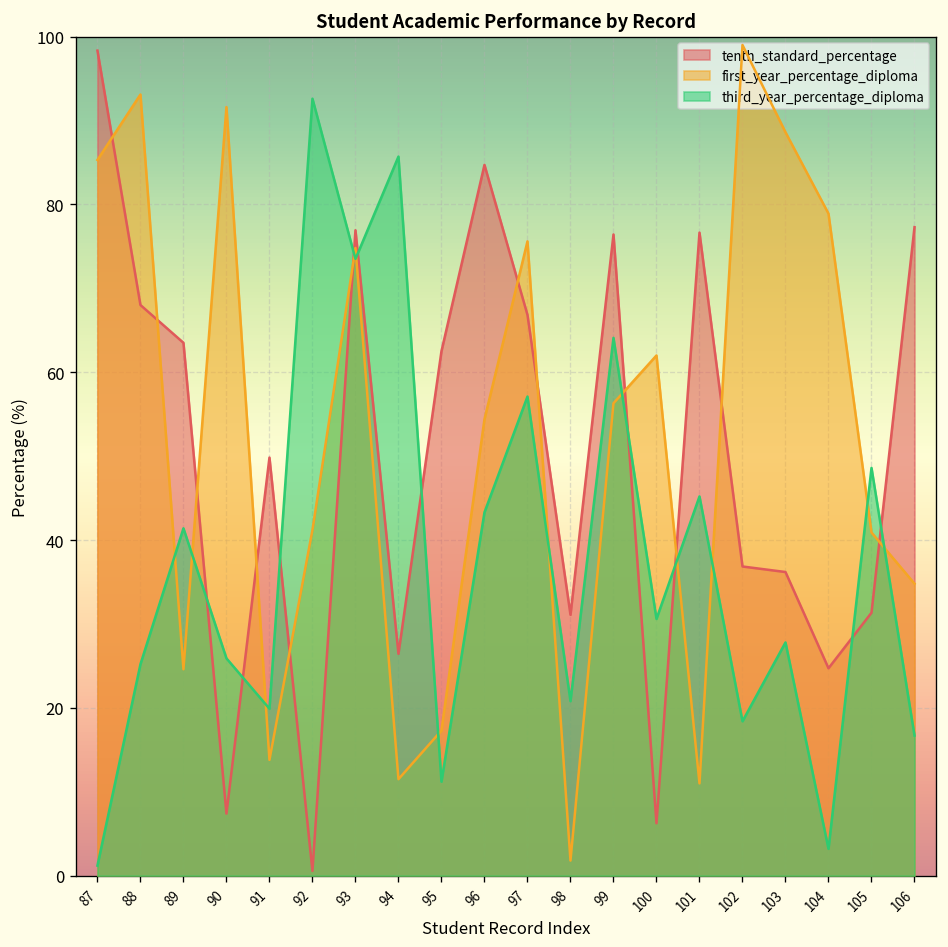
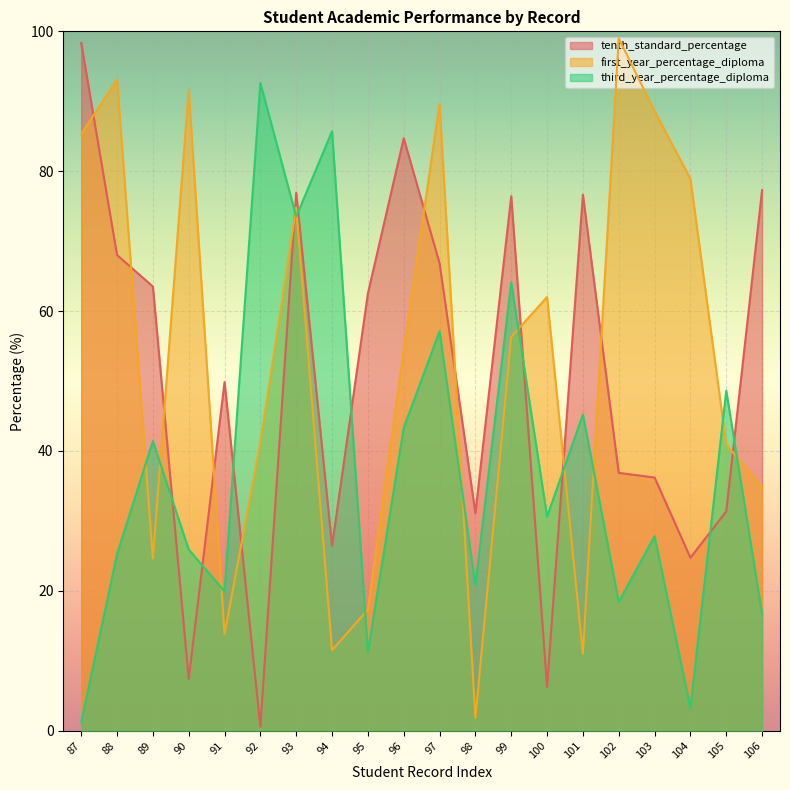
first_year_percentage_diploma, 97: 76 -> 90
